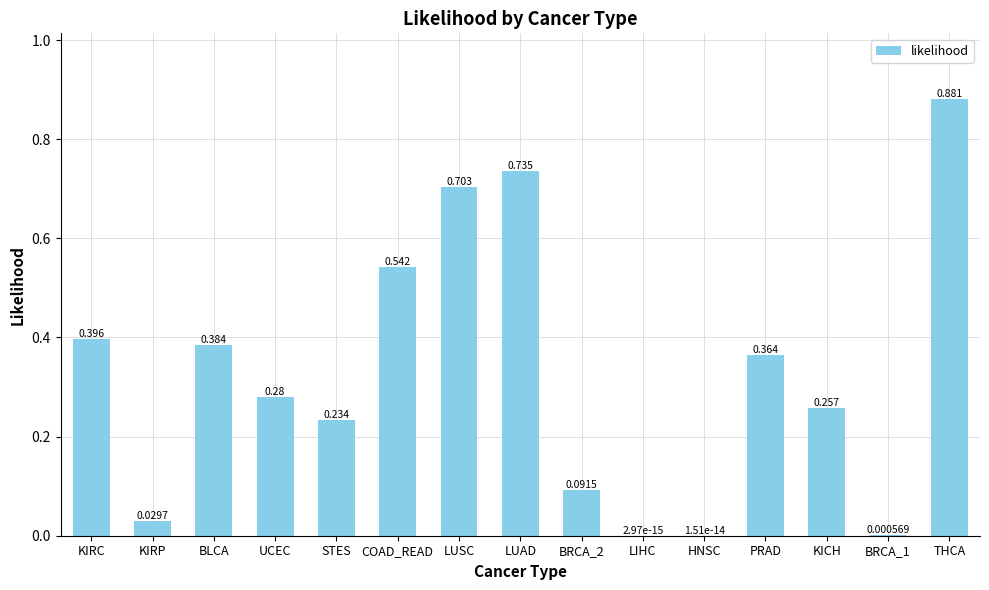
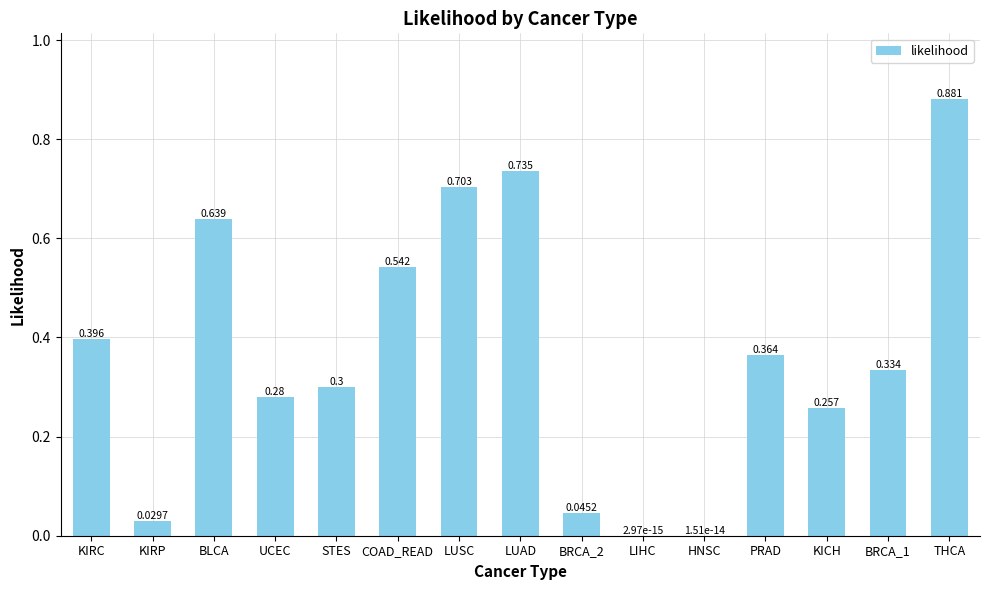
BLCA: 0.384 -> 0.639
STES: 0.234 -> 0.3
BRCA_2: 0.0915 -> 0.0452
BRCA_1: 0.000569 -> 0.334
